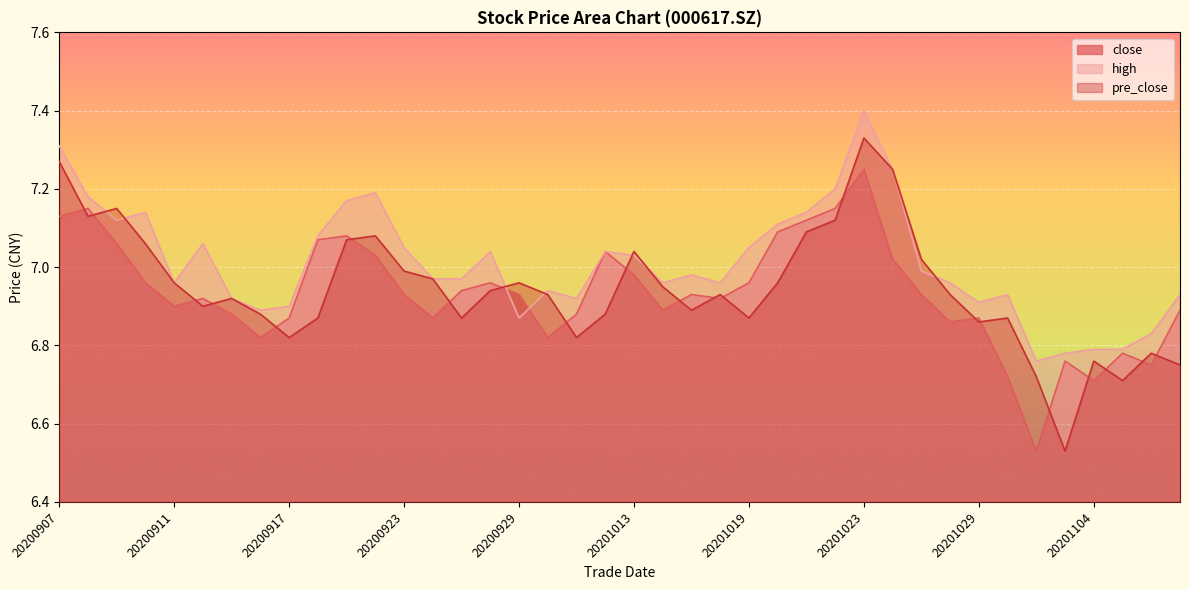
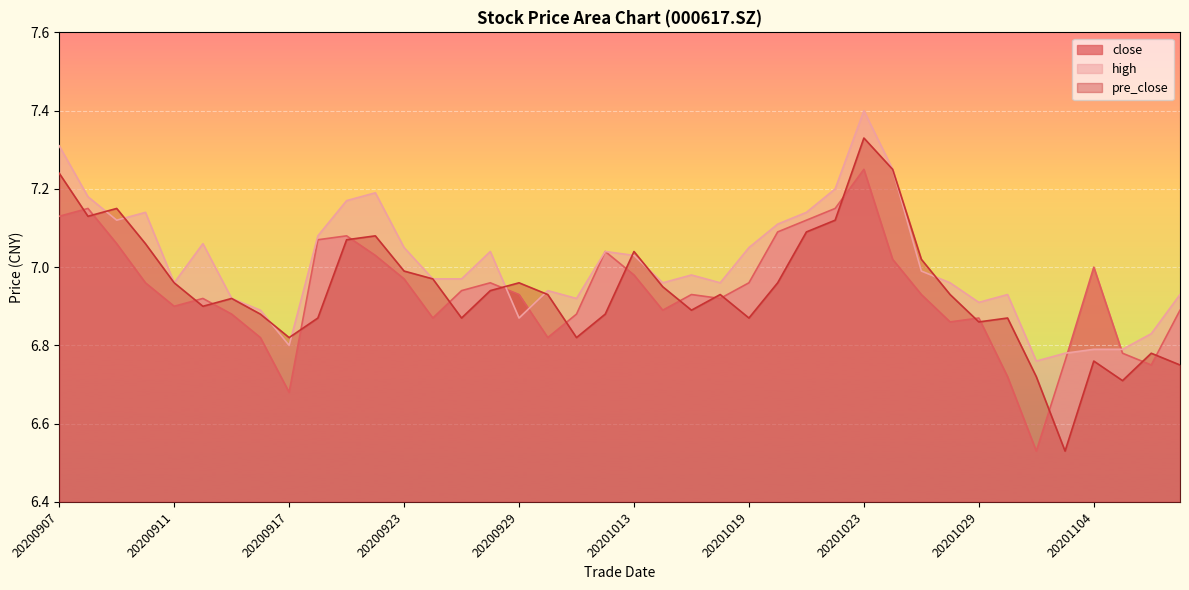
pre_close, 20200907: 7.27 -> 7.24
close, 20200917: 6.87 -> 6.68
high, 20200917: 6.9 -> 6.8
close, 20200923: 6.93 -> 6.97
close, 20201104: 6.71 -> 7.00
